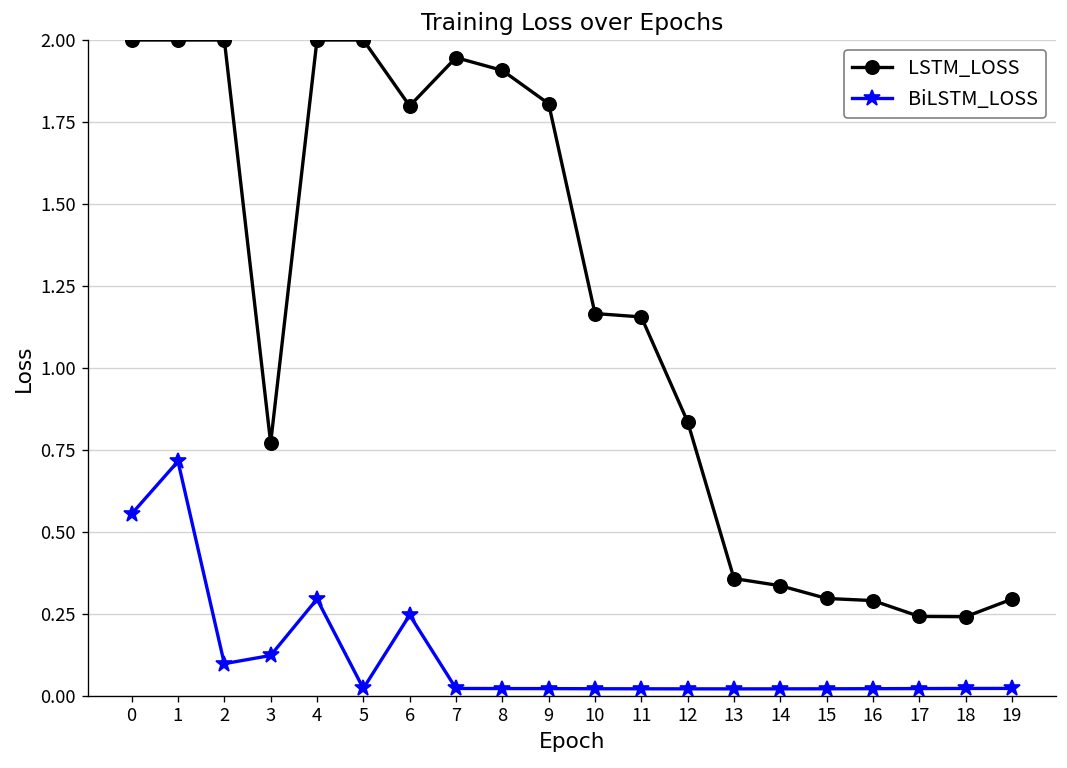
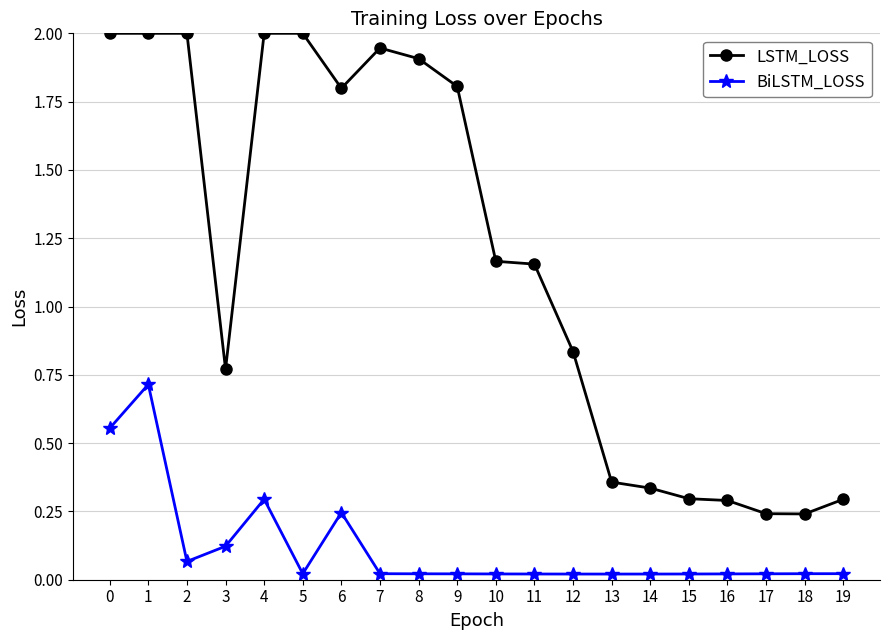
BiLSTM_LOSS, 2: 0.10 -> 0.07
